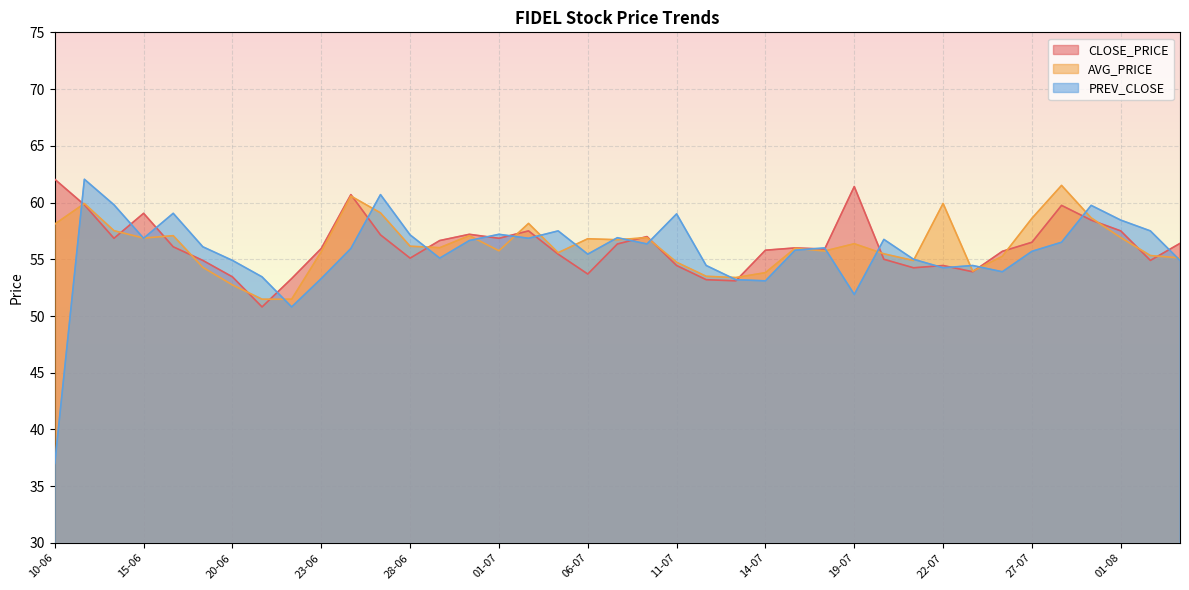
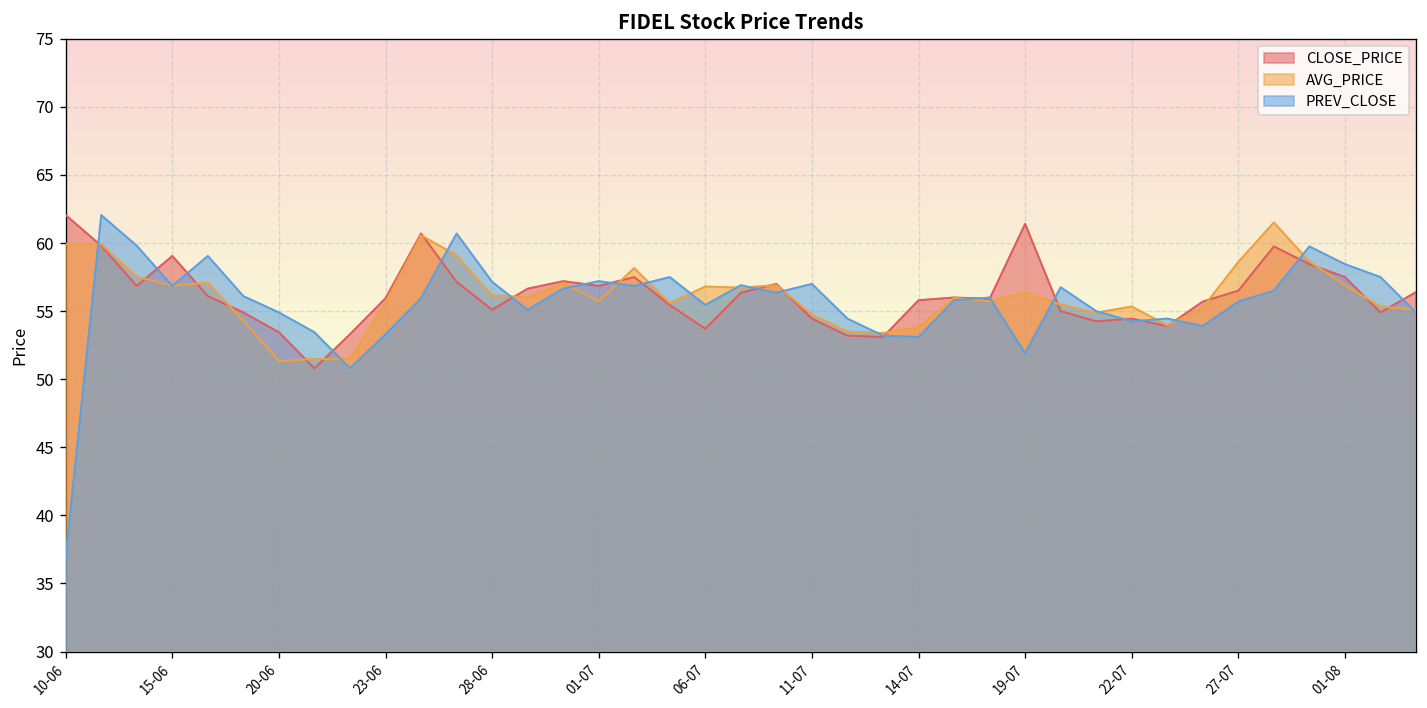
AVG_PRICE, 10-06: 58.1 -> 60.0
AVG_PRICE, 20-06: 52.7 -> 51.3
PREV_CLOSE, 11-07: 59 -> 57
AVG_PRICE, 22-07: 59.9 -> 55.3
